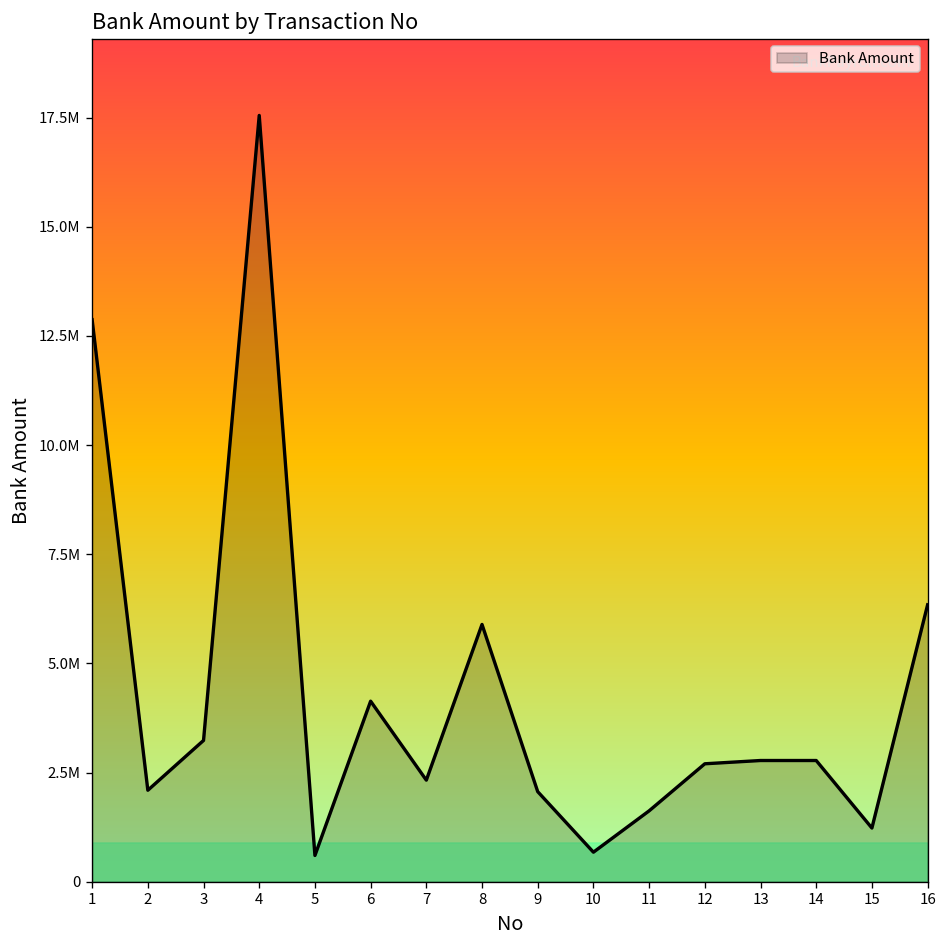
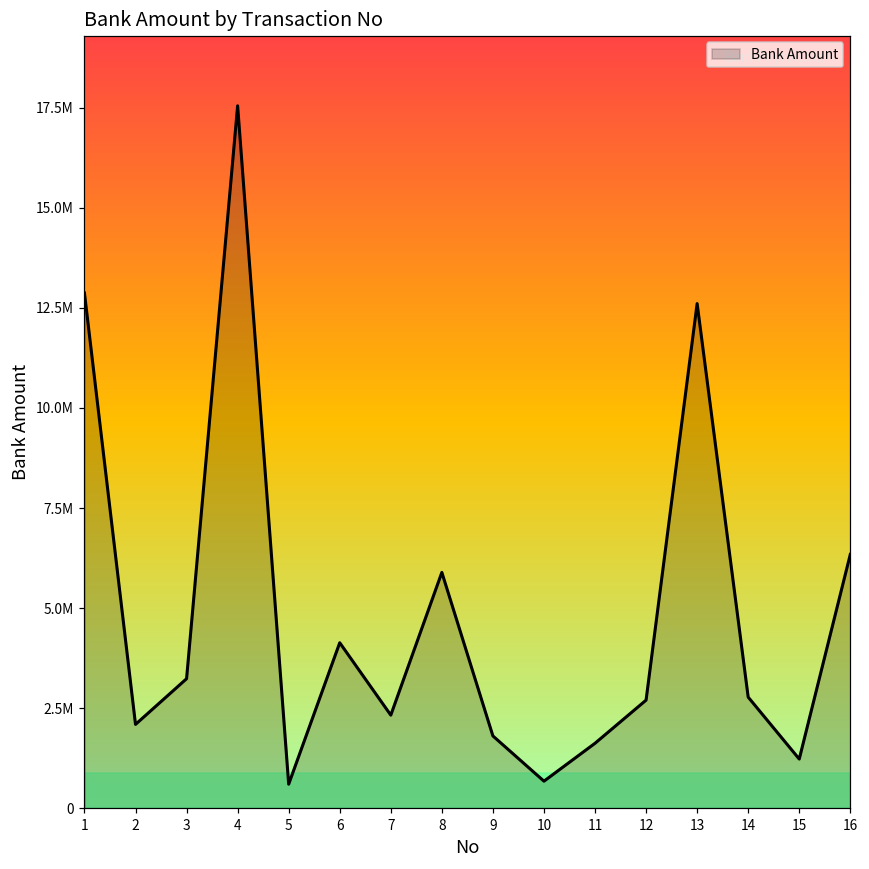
9: 2100000 -> 1800000
13: 2800000 -> 12600000
